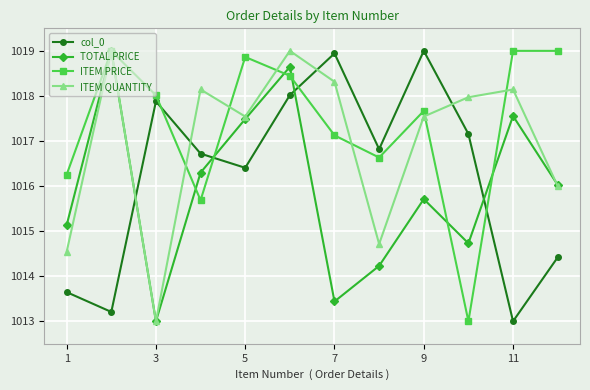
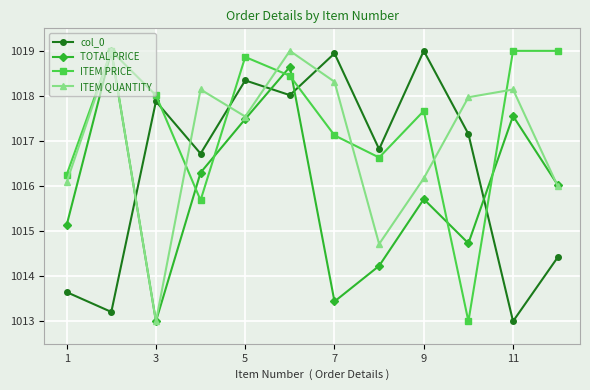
ITEM QUANTITY, 1: 1014.5 -> 1016.1
col_0, 5: 1016.4 -> 1018.3
ITEM QUANTITY, 9: 1017.5 -> 1016.2
